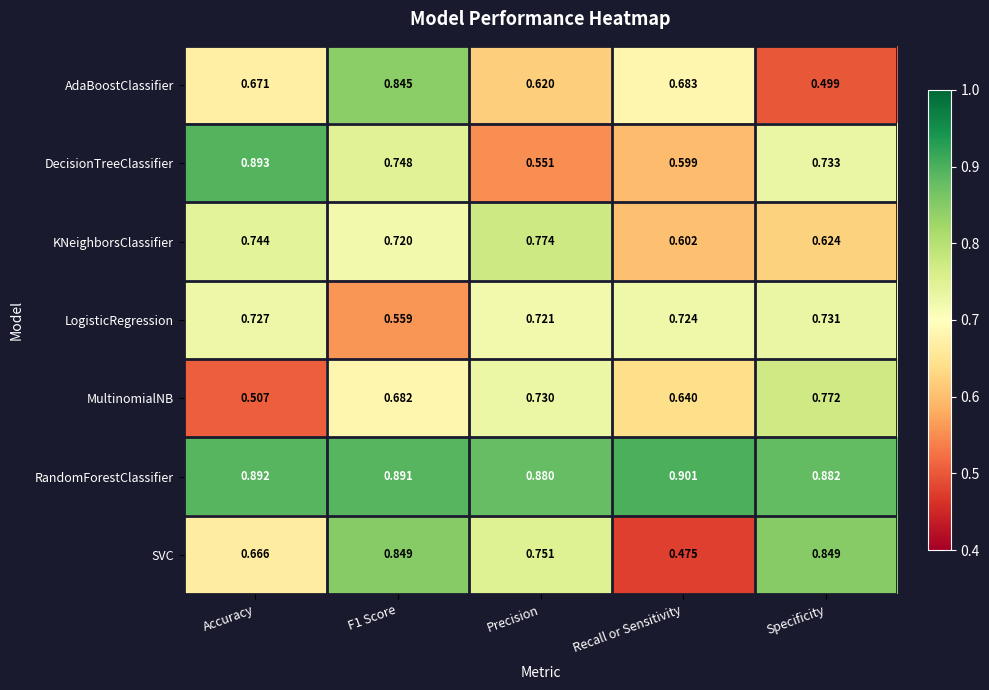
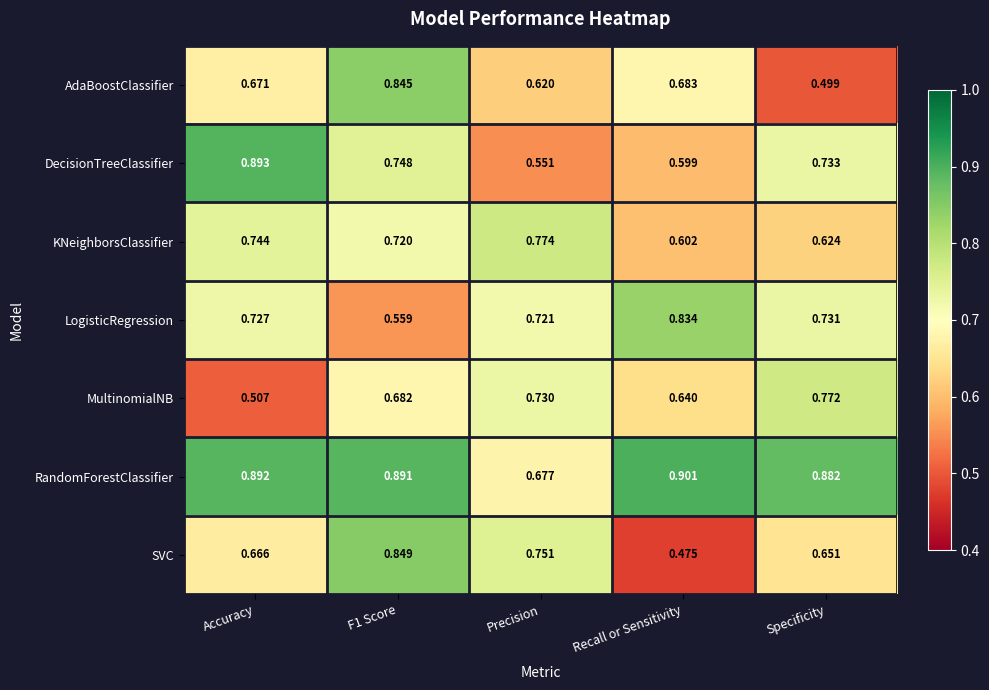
LogisticRegression, Recall or Sensitivity: 0.724 -> 0.834
RandomForestClassifier, Precision: 0.880 -> 0.677
SVC, Specificity: 0.849 -> 0.651
